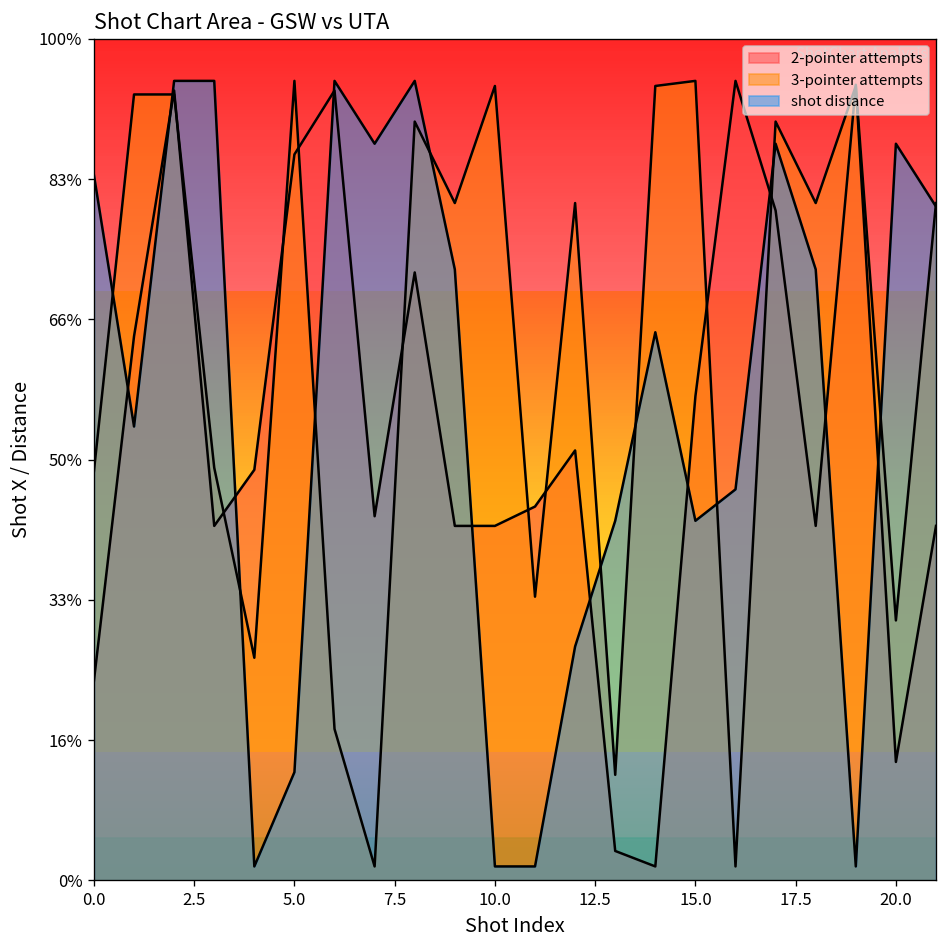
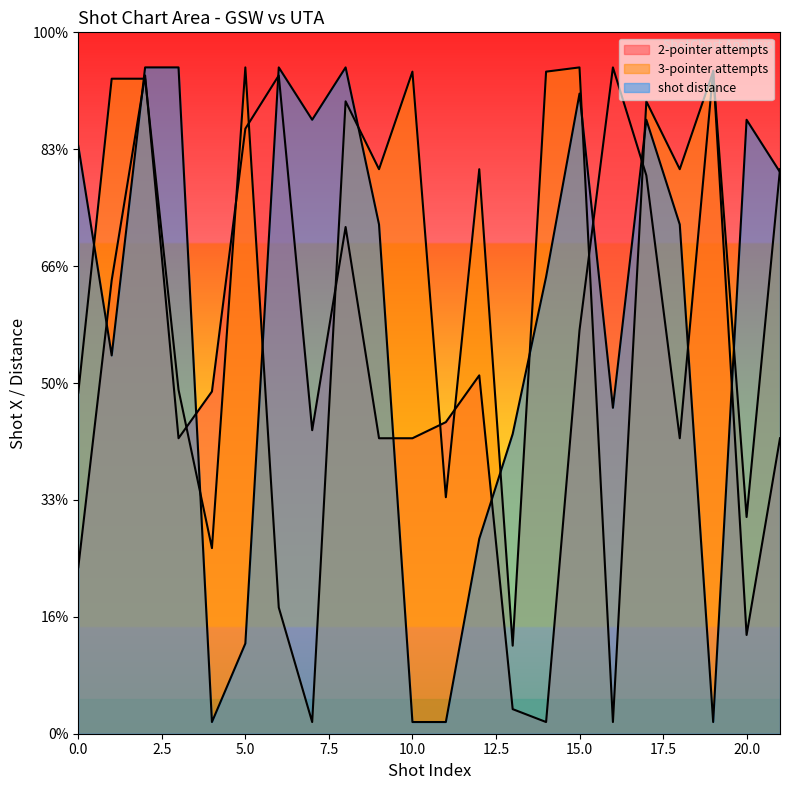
shot distance, 15.0: 43% -> 91%
